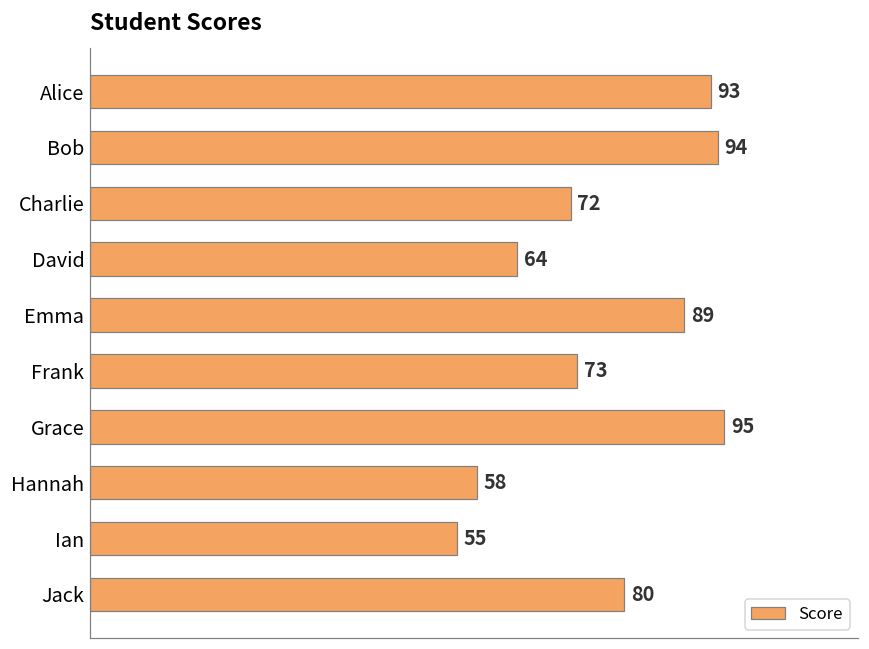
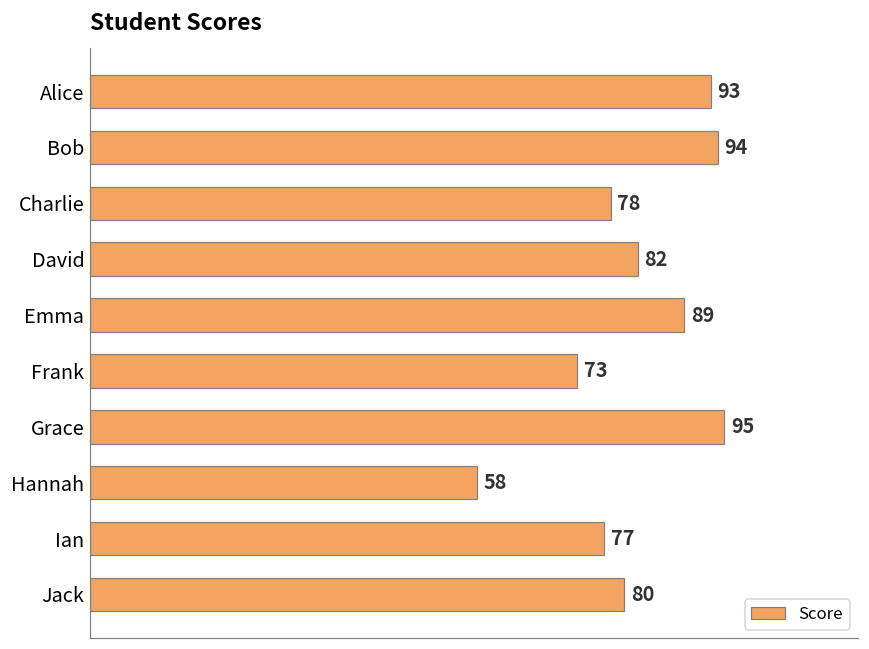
Charlie: 72 -> 78
David: 64 -> 82
Ian: 55 -> 77
